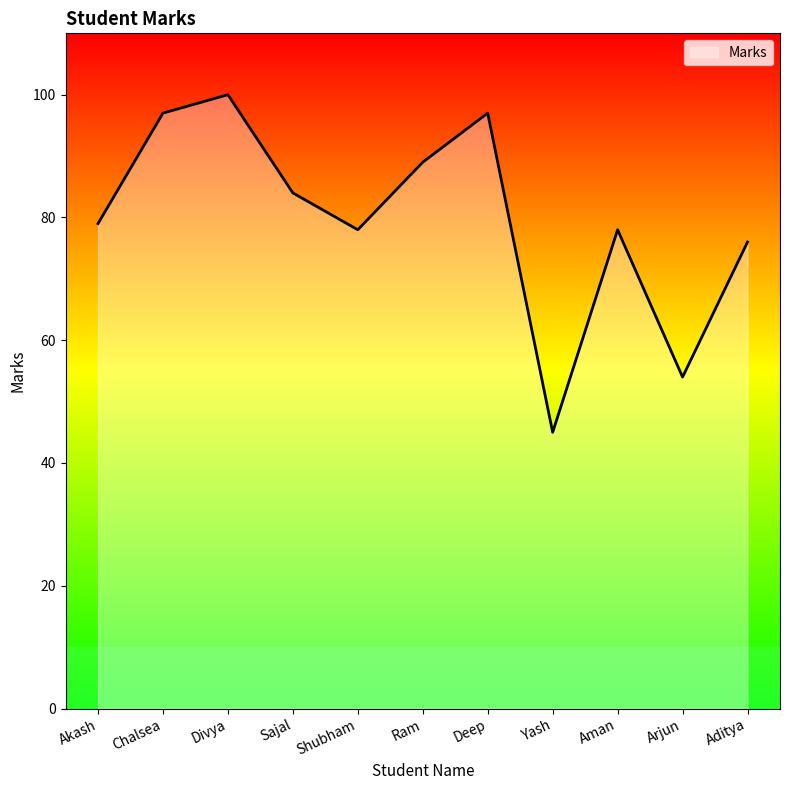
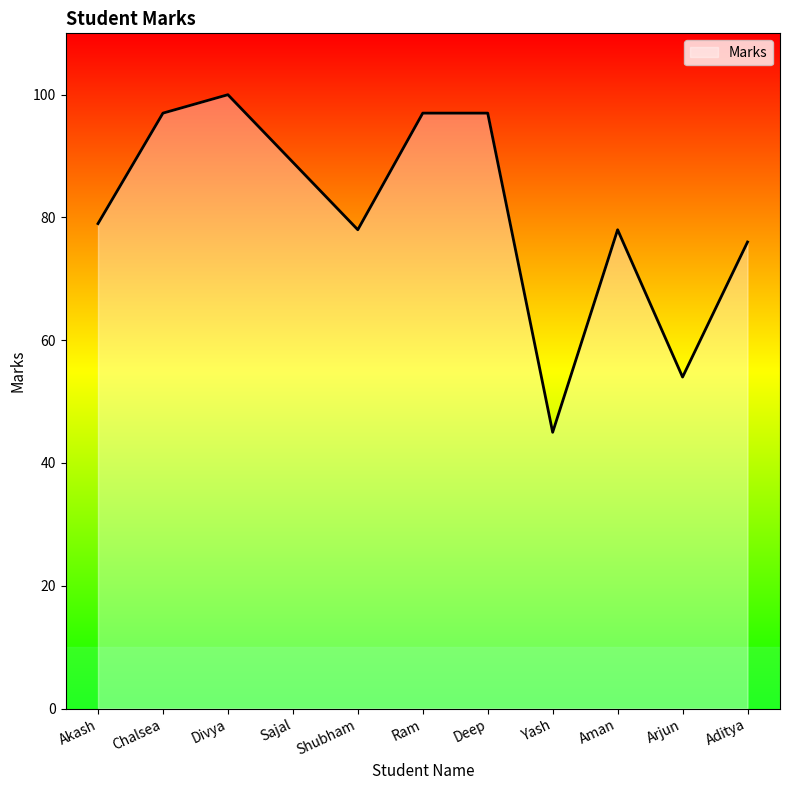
Sajal: 84 -> 89
Ram: 89 -> 97
